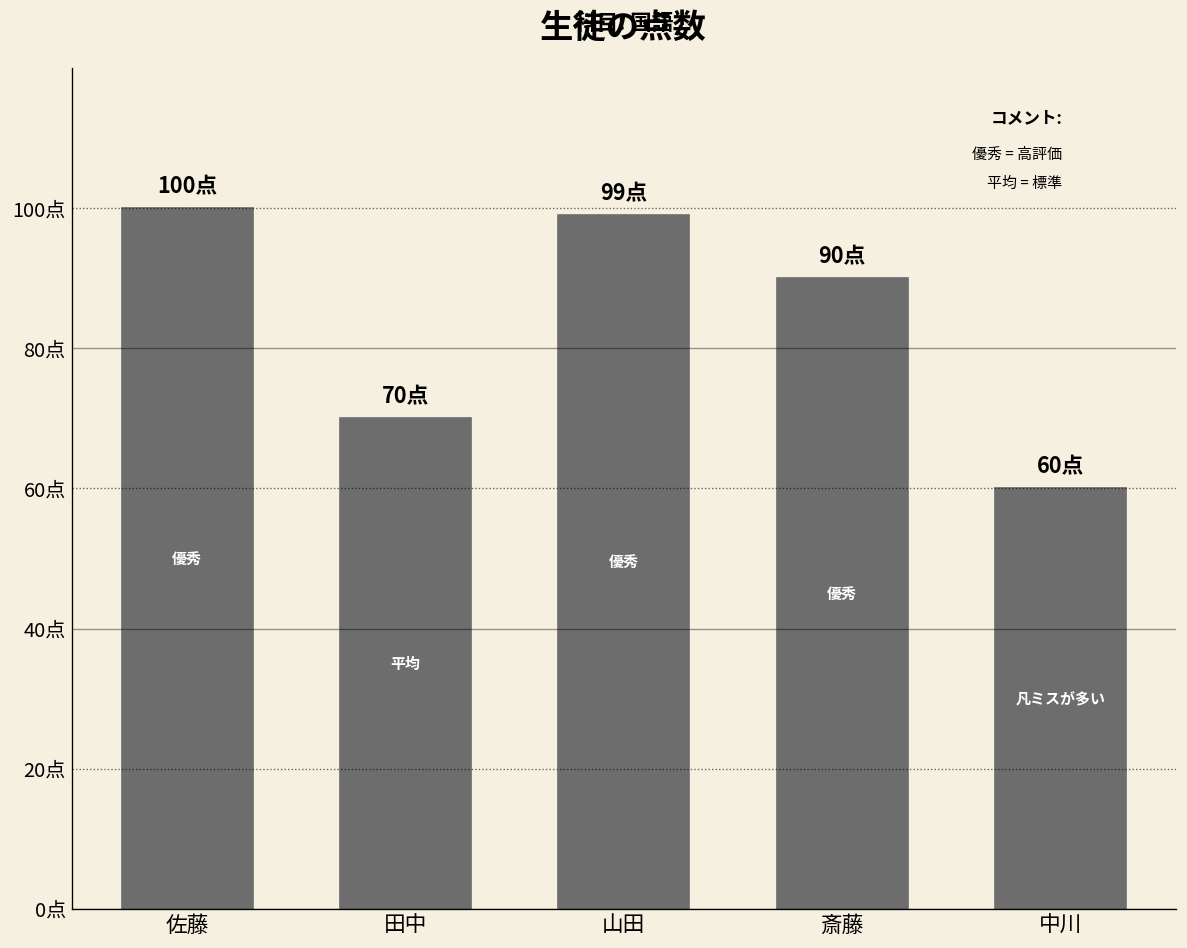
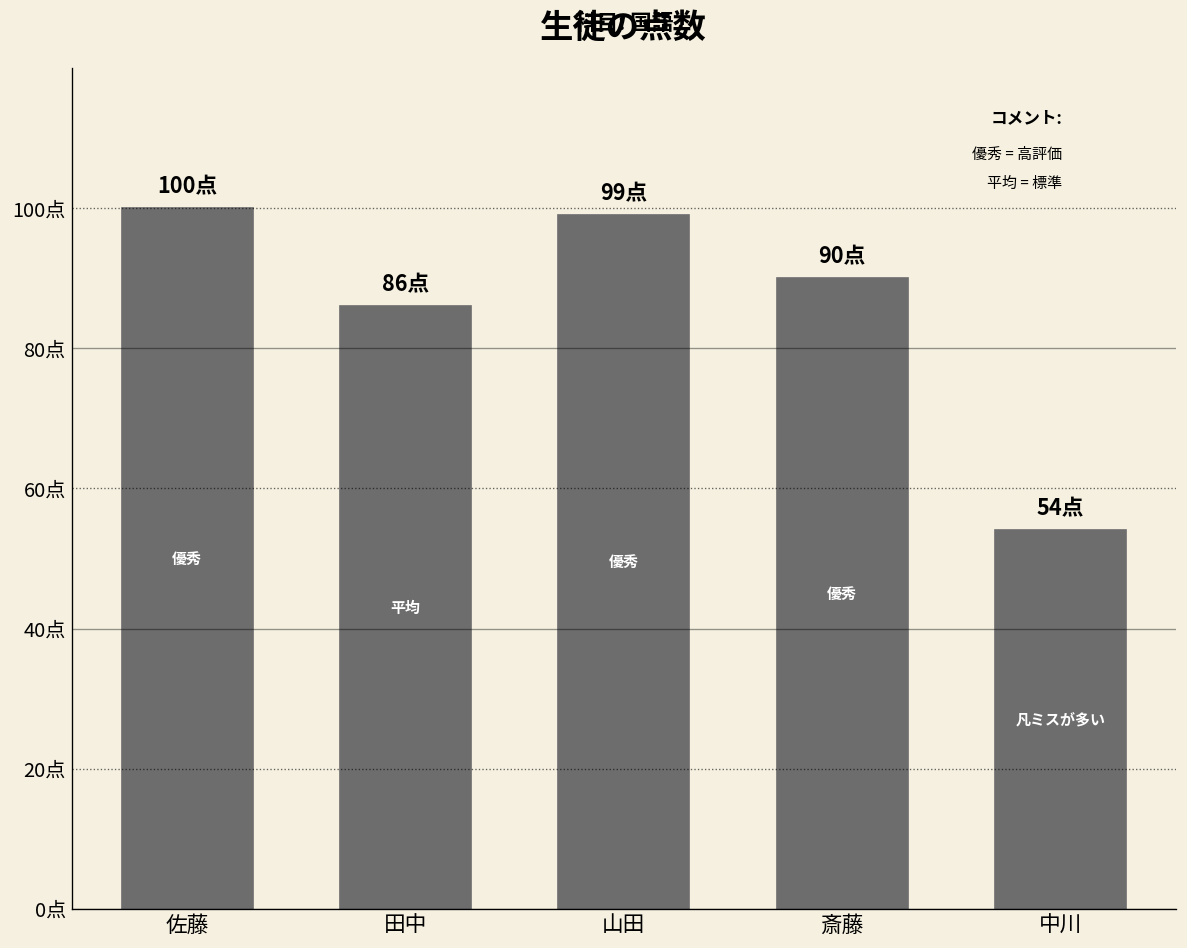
田中: 70点 -> 86点
中川: 60点 -> 54点
